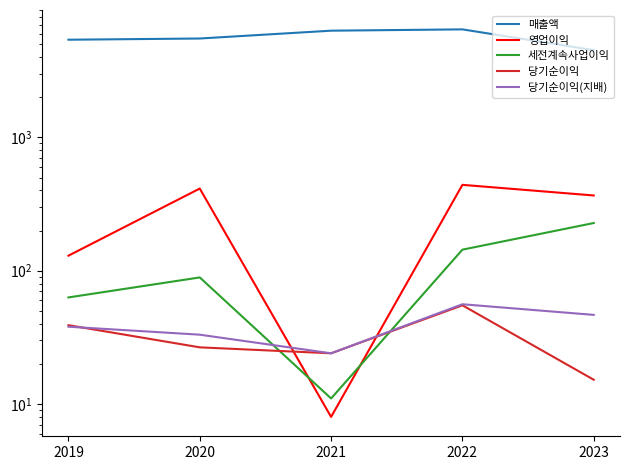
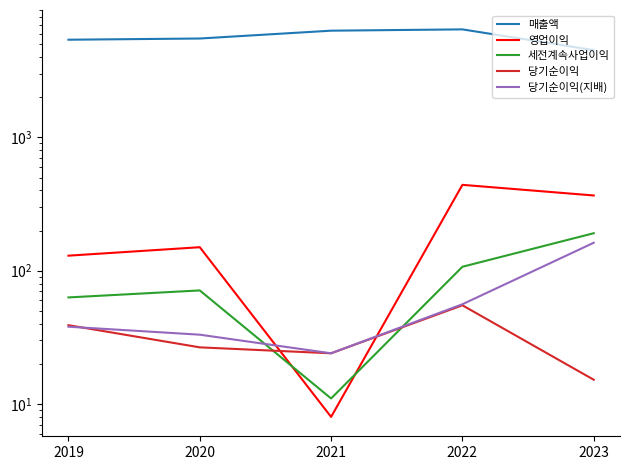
영업이익, 2020: 410 -> 150
세전계속사업이익, 2020: 90 -> 70
세전계속사업이익, 2022: 140 -> 110
세전계속사업이익, 2023: 230 -> 190
당기순이익(지배), 2023: 47 -> 160
